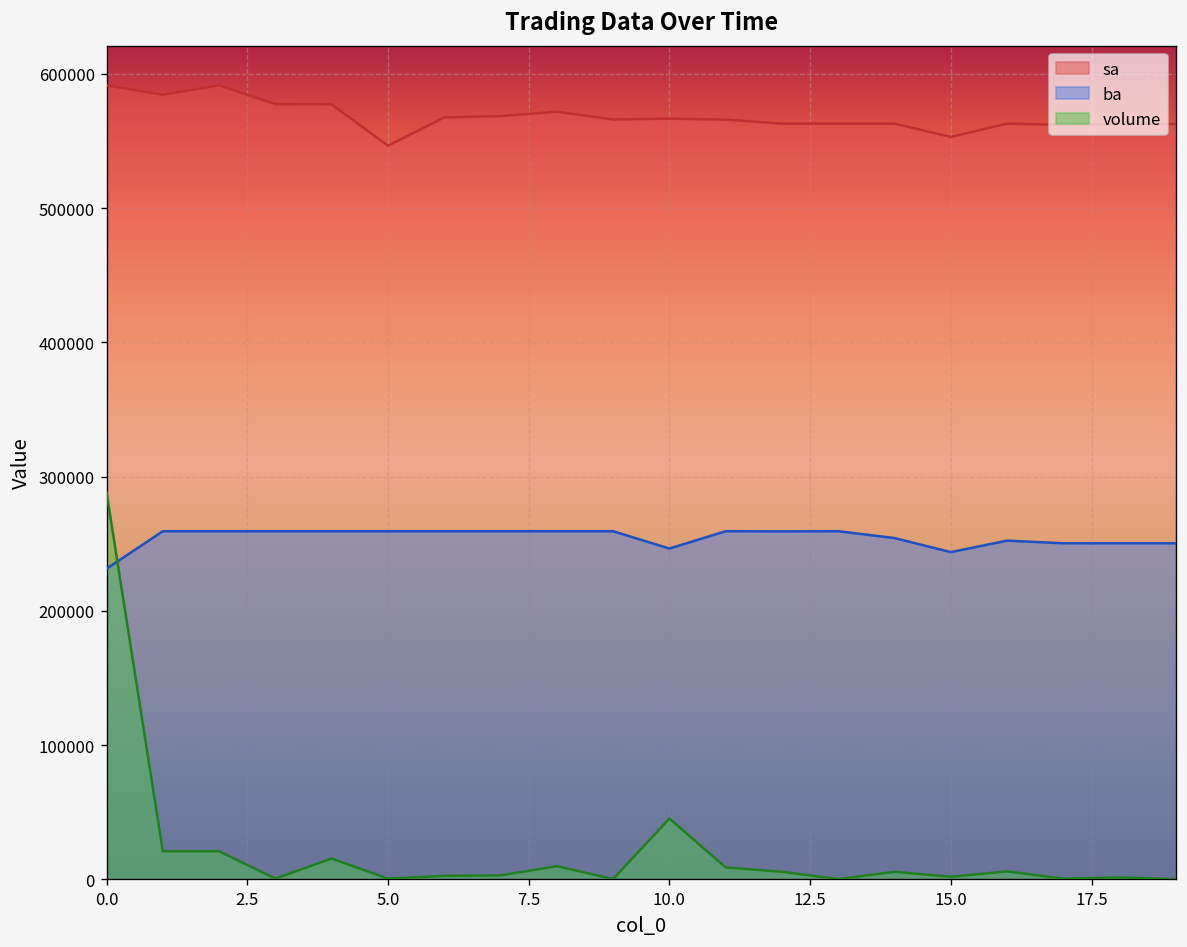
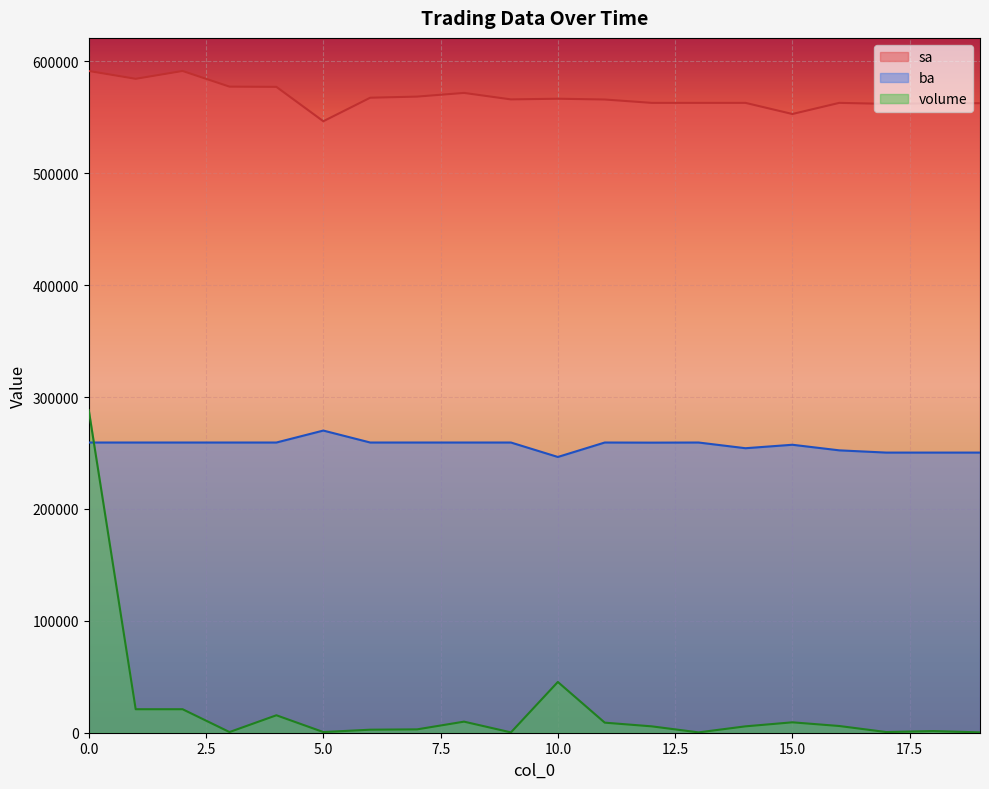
ba, 0.0: 231000 -> 259000
ba, 5.0: 259000 -> 270000
ba, 15.0: 244000 -> 257000
volume, 15.0: 2000 -> 9000
